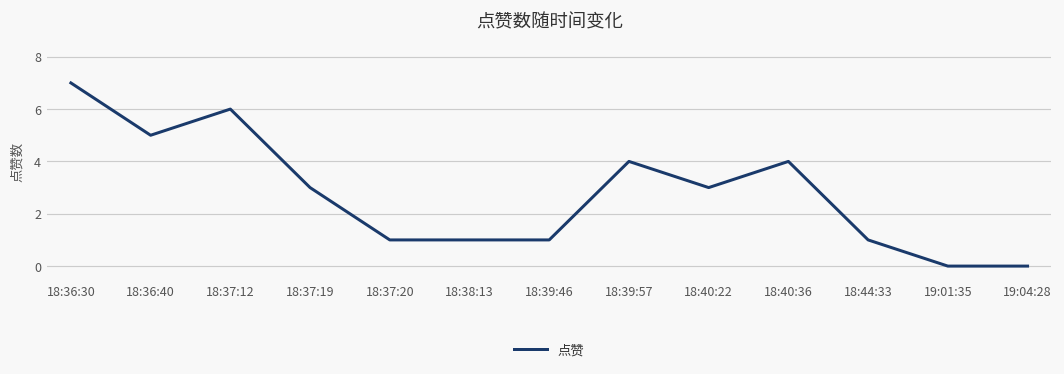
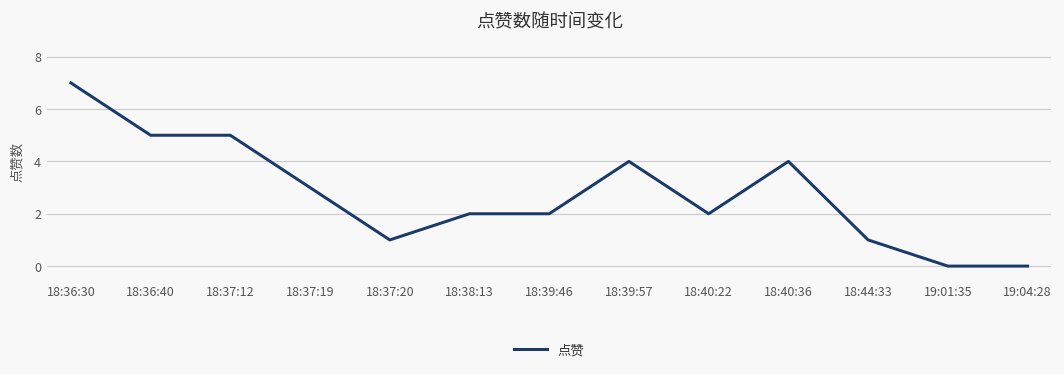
18:37:12: 6 -> 5
18:38:13: 1 -> 2
18:39:46: 1 -> 2
18:40:22: 3 -> 2
